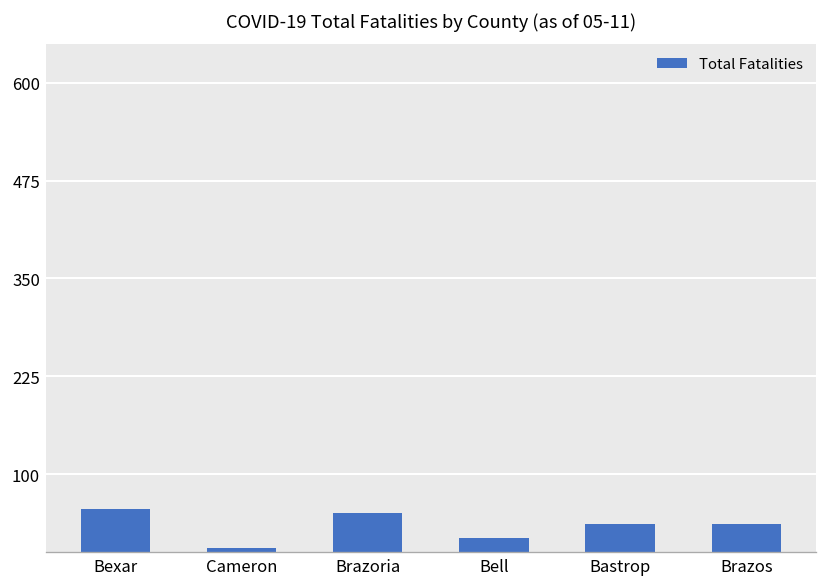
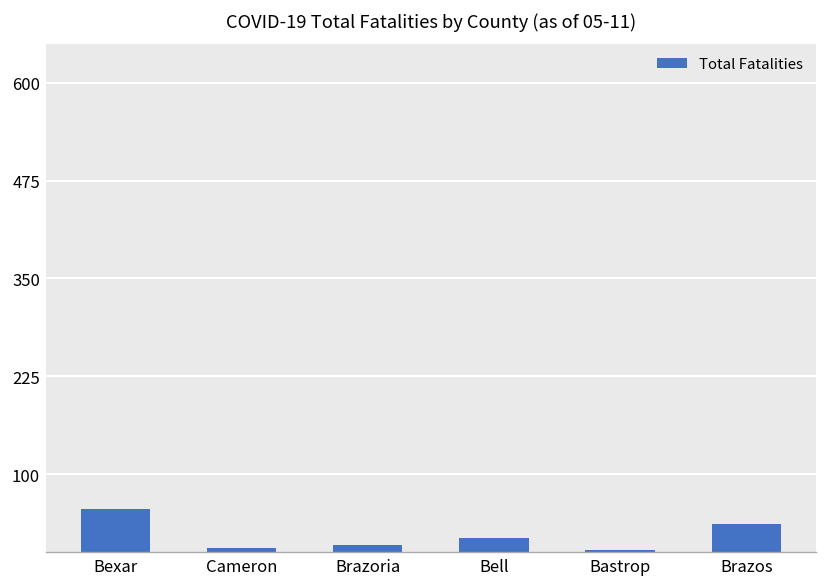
Brazoria: 50 -> 10
Bastrop: 40 -> 0
